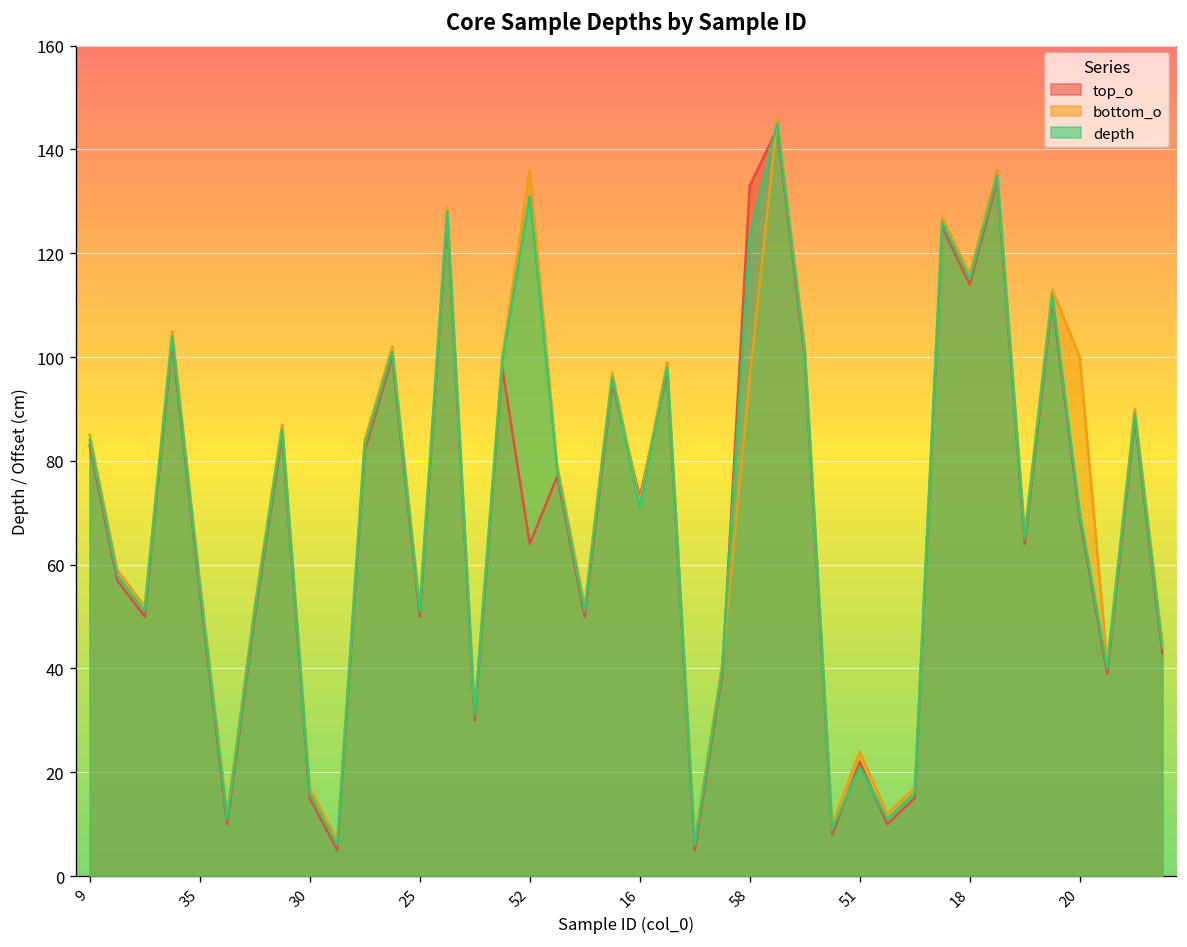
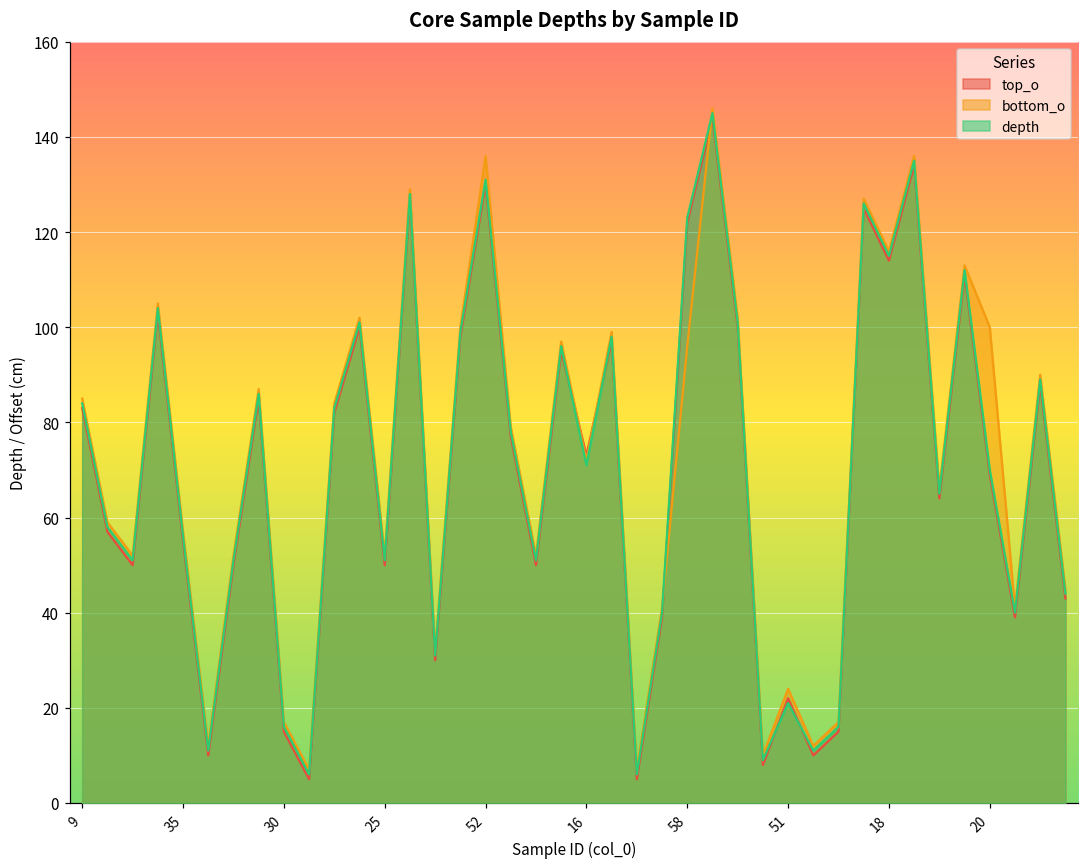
top_o, 52: 64 -> 130
top_o, 58: 133 -> 122
